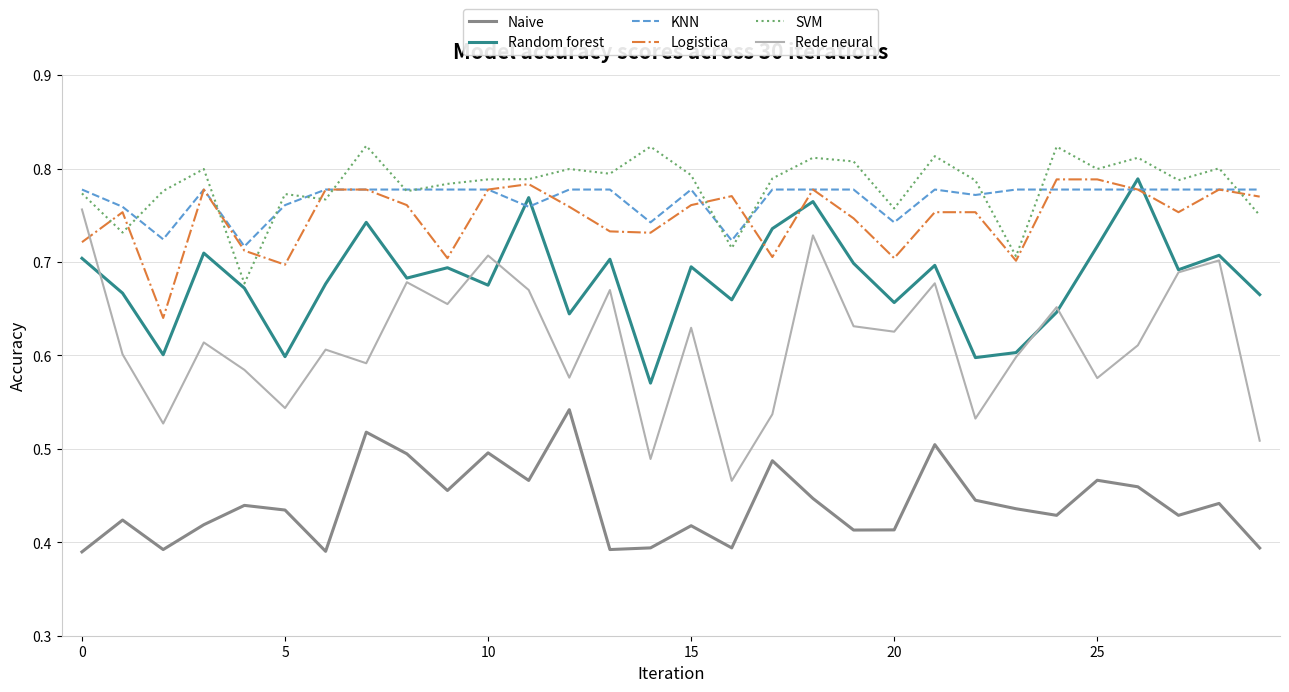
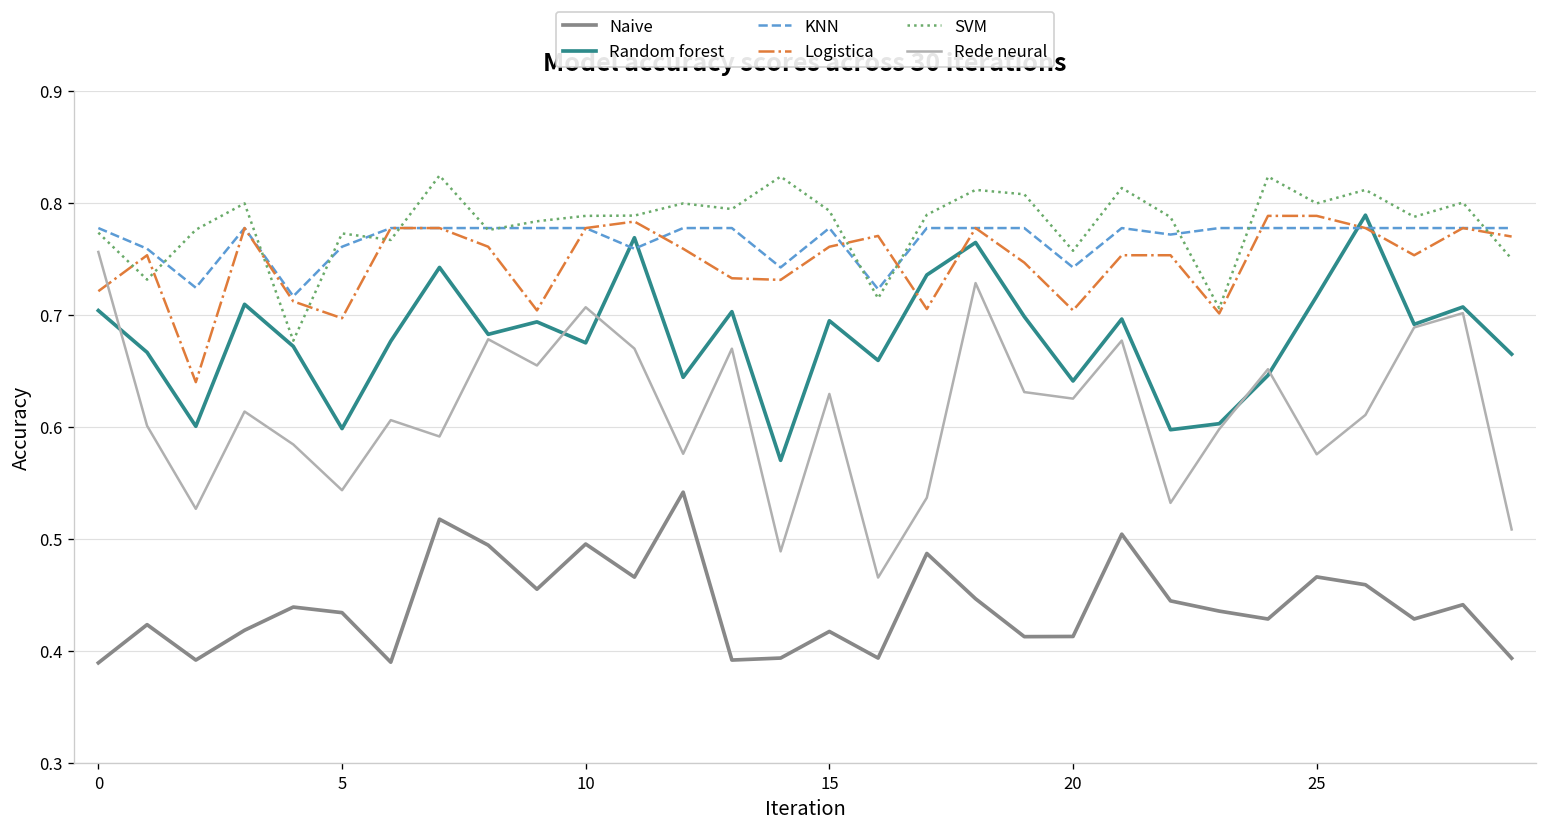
Random forest, 20: 0.66 -> 0.64
